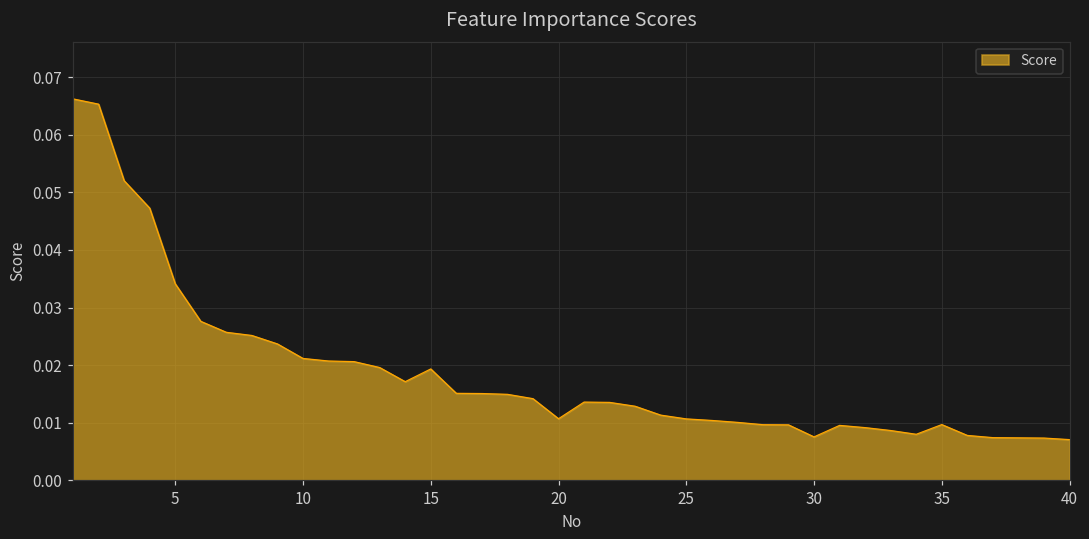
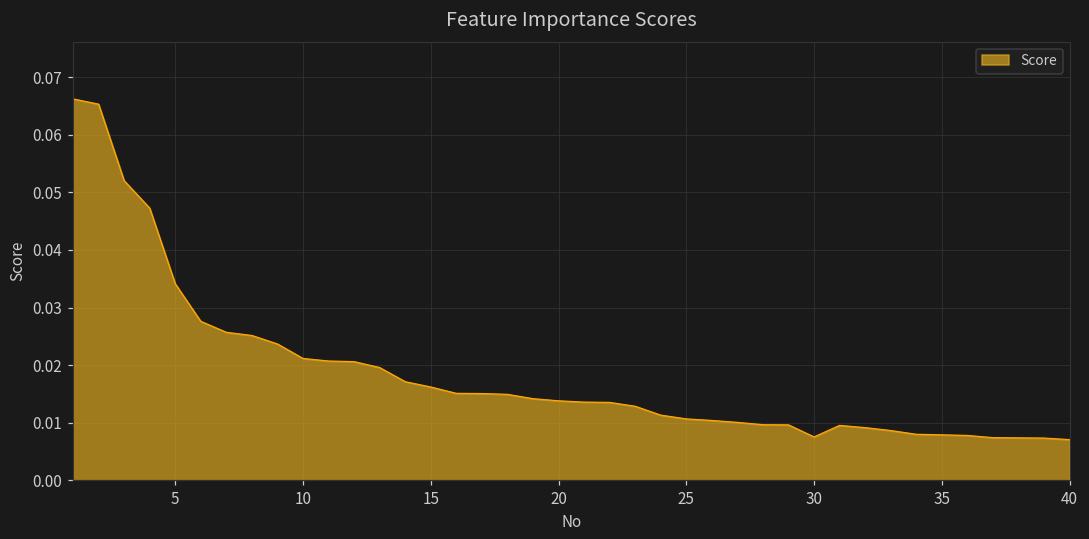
15: 0.019 -> 0.016
20: 0.011 -> 0.014
35: 0.010 -> 0.008
